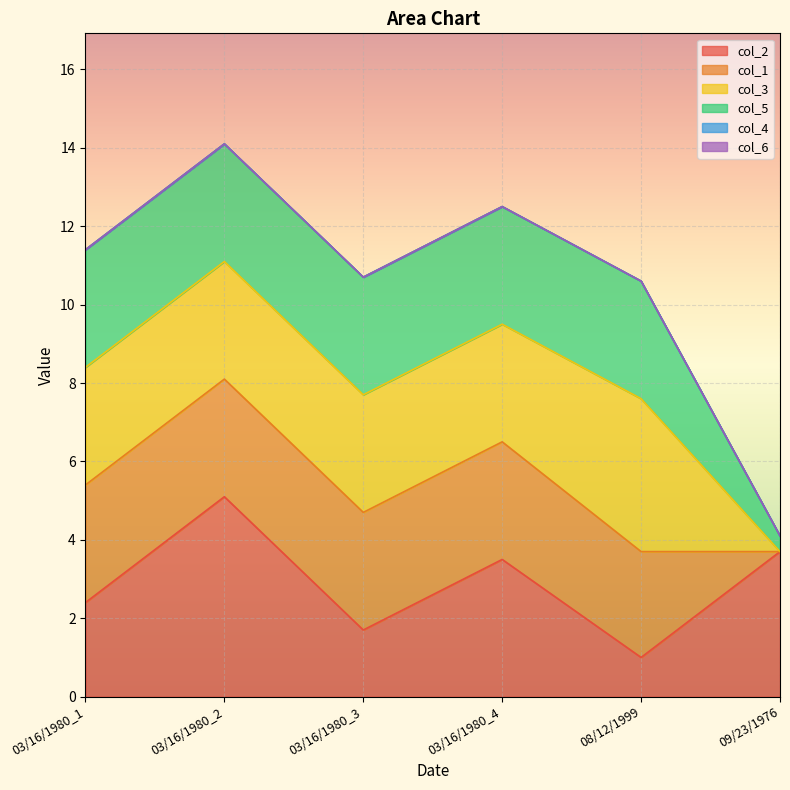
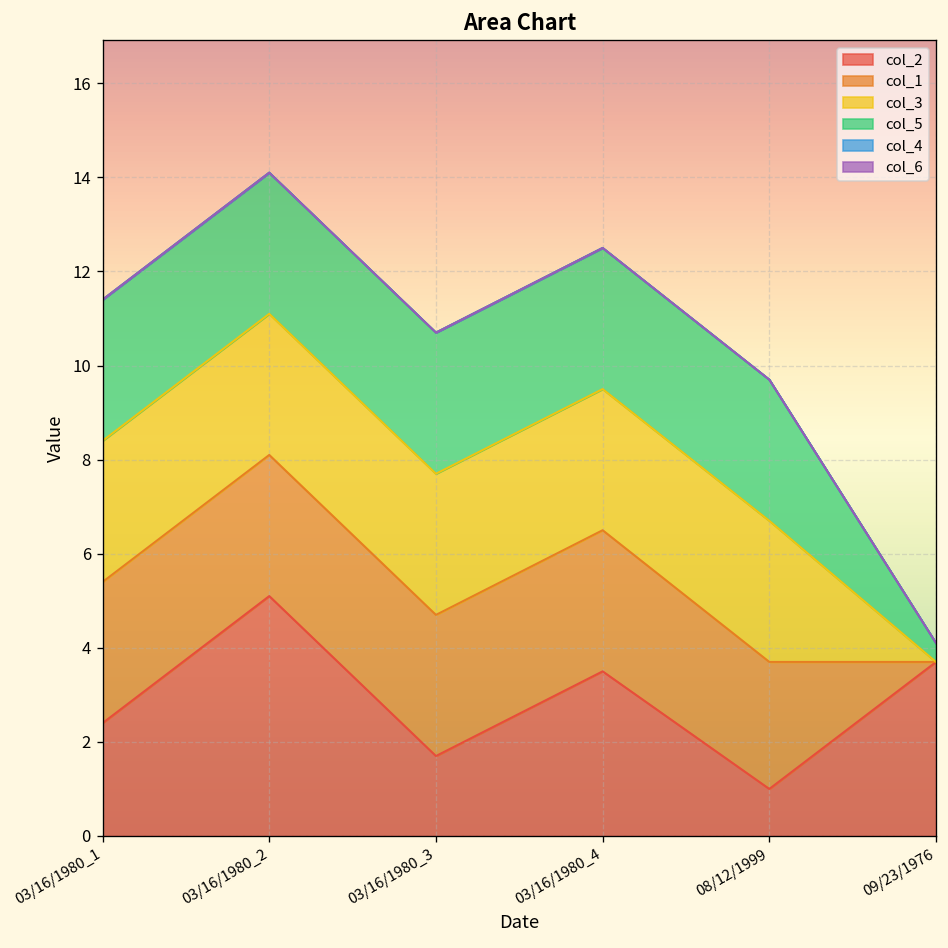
col_3, 08/12/1999: 3.9 -> 3.0
